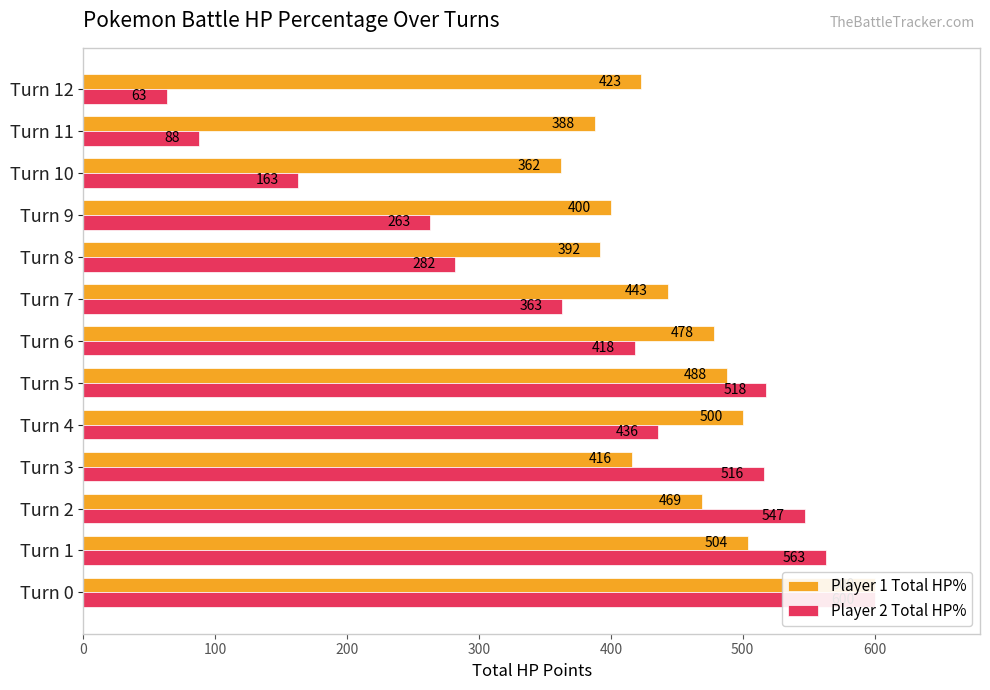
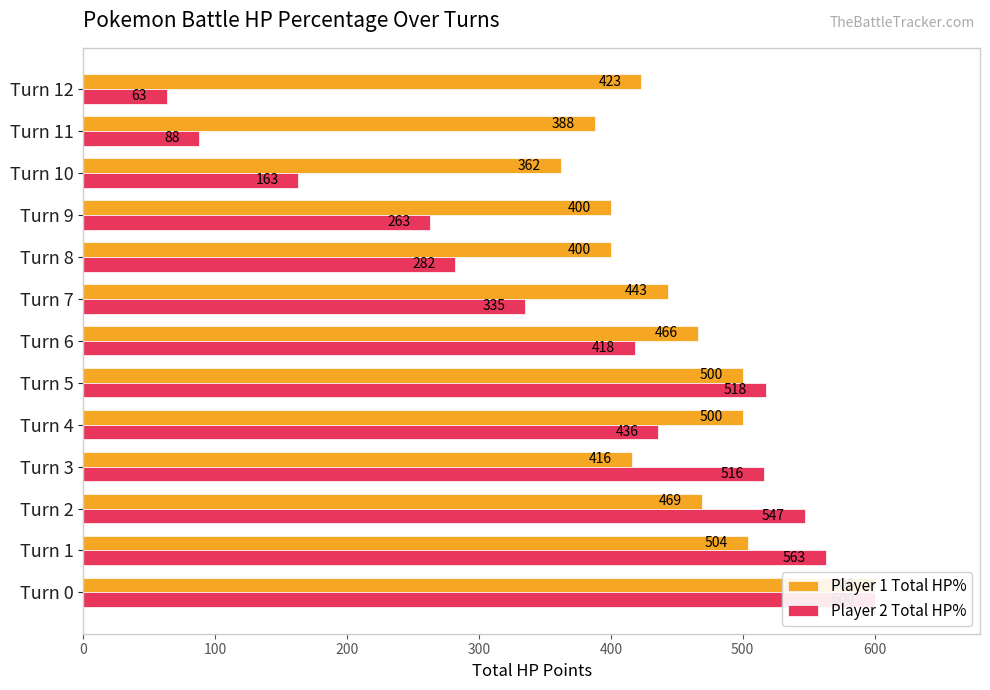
Player 1 Total HP%, Turn 8: 392 -> 400
Player 2 Total HP%, Turn 7: 363 -> 335
Player 1 Total HP%, Turn 6: 478 -> 466
Player 1 Total HP%, Turn 5: 488 -> 500
